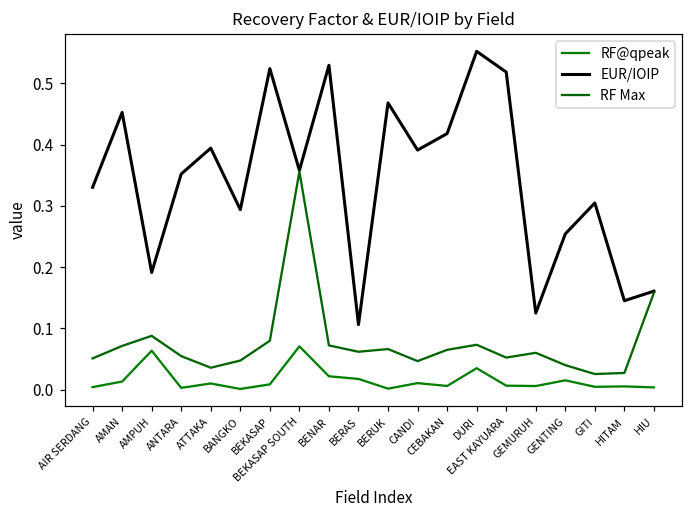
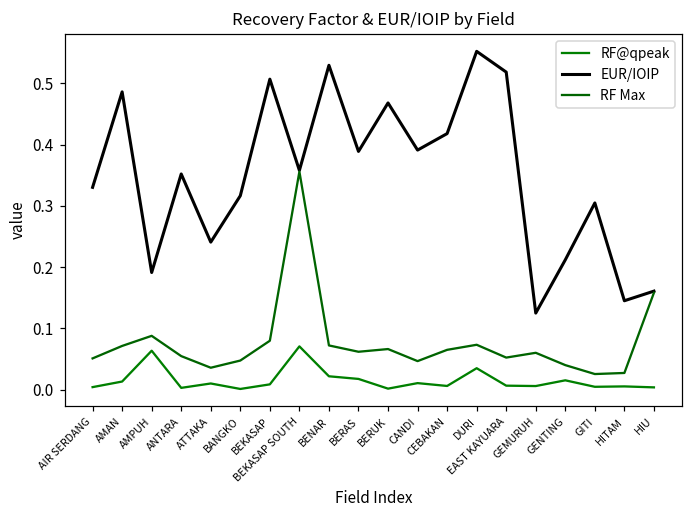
EUR/IOIP, AMAN: 0.45 -> 0.49
EUR/IOIP, ATTAKA: 0.39 -> 0.24
EUR/IOIP, BANGKO: 0.29 -> 0.32
EUR/IOIP, BEKASAP: 0.52 -> 0.51
EUR/IOIP, BERAS: 0.11 -> 0.39
EUR/IOIP, GENTING: 0.25 -> 0.21
